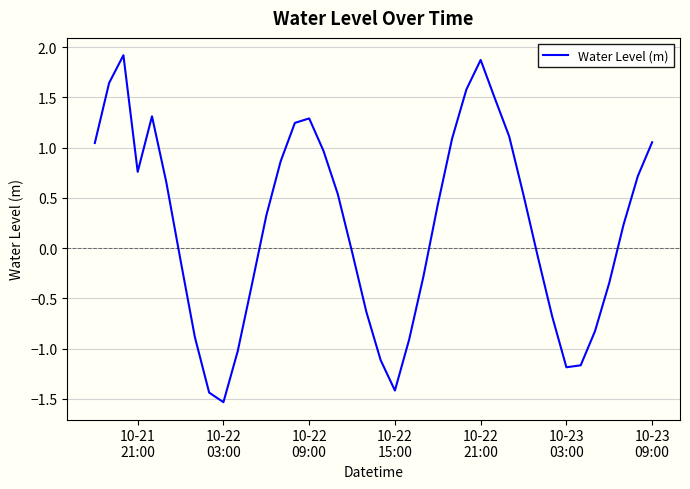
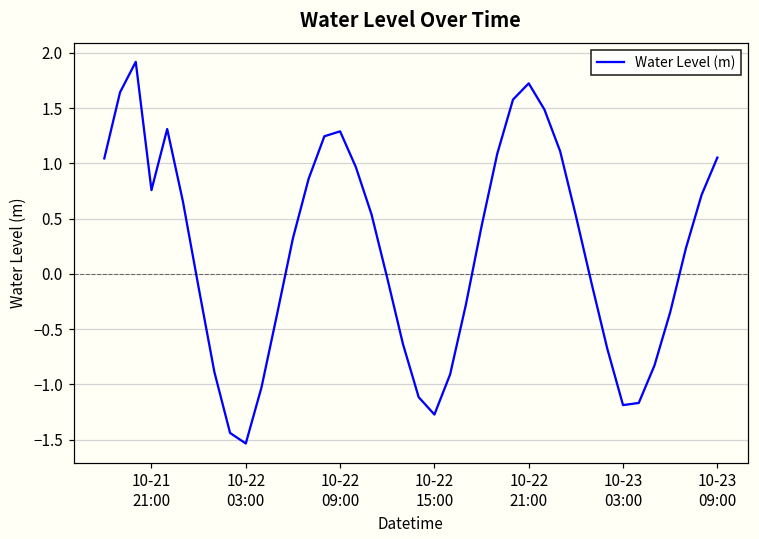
10-22 15:00: -1.42 -> -1.27
10-22 21:00: 1.87 -> 1.72
